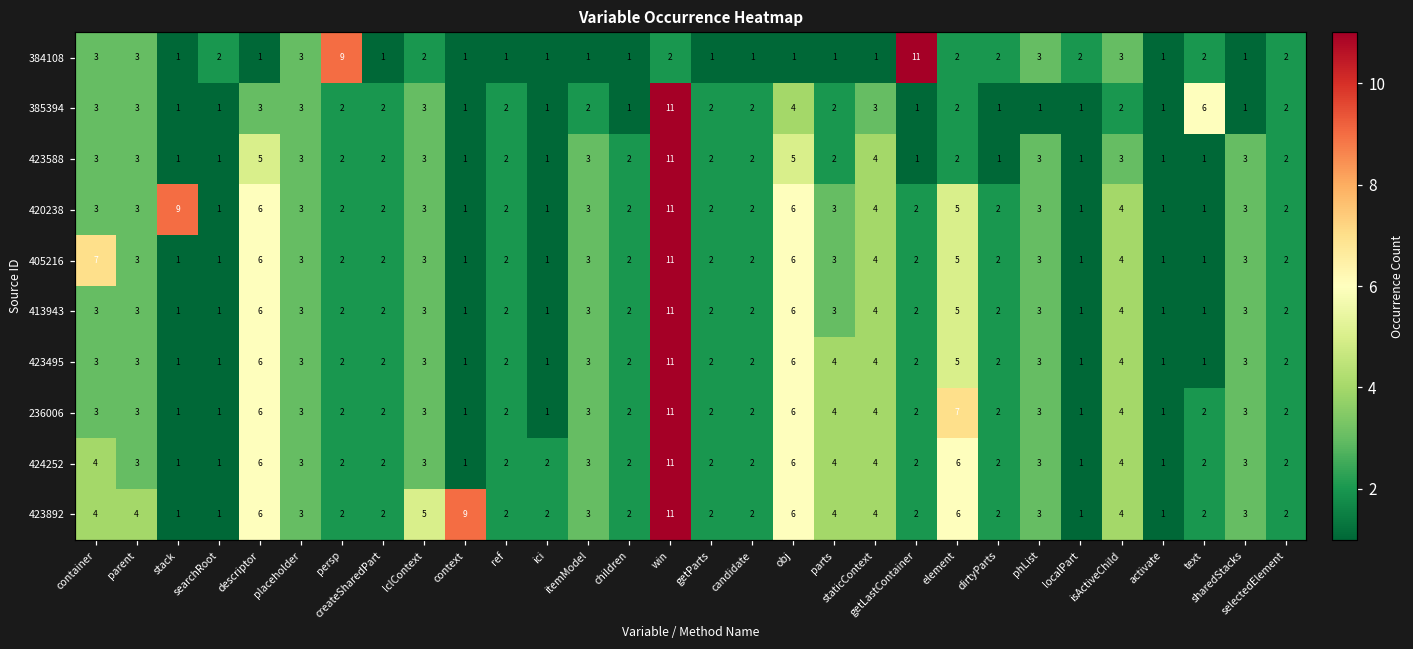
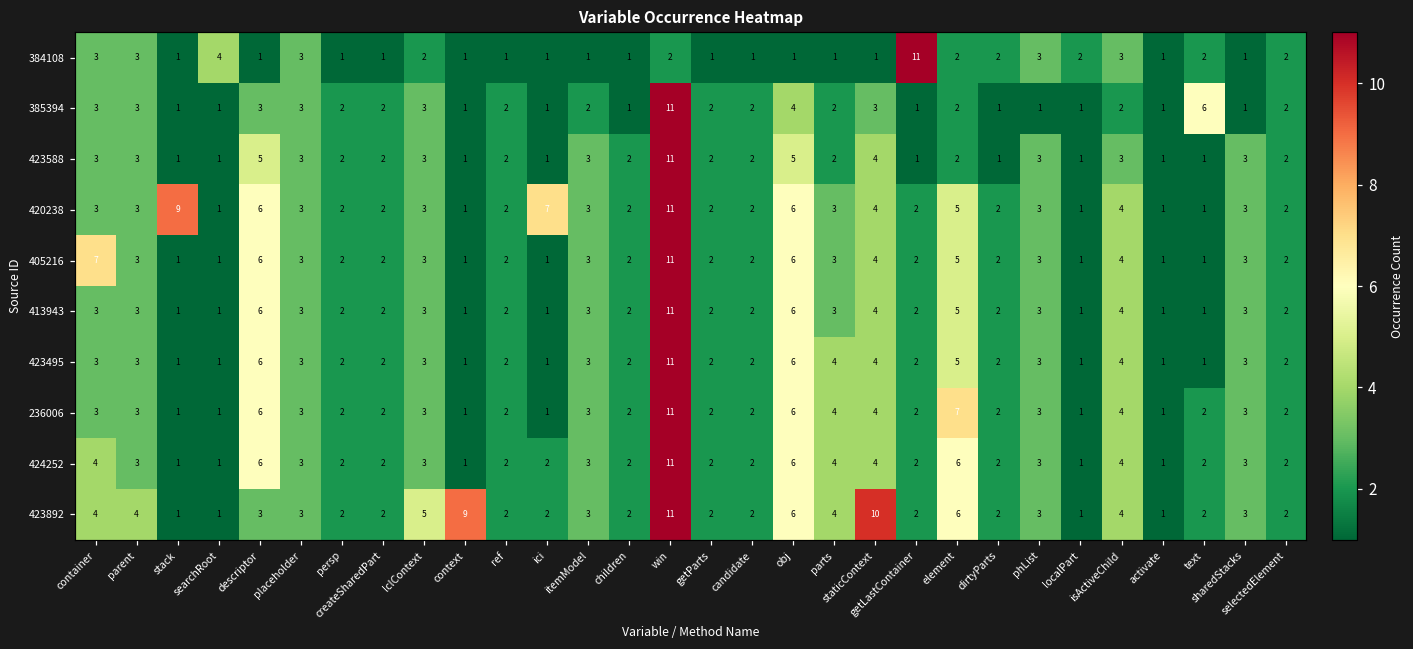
384108, searchRoot: 2 -> 4
384108, persp: 9 -> 1
420238, ici: 1 -> 7
423892, descriptor: 6 -> 3
423892, staticContext: 4 -> 10
